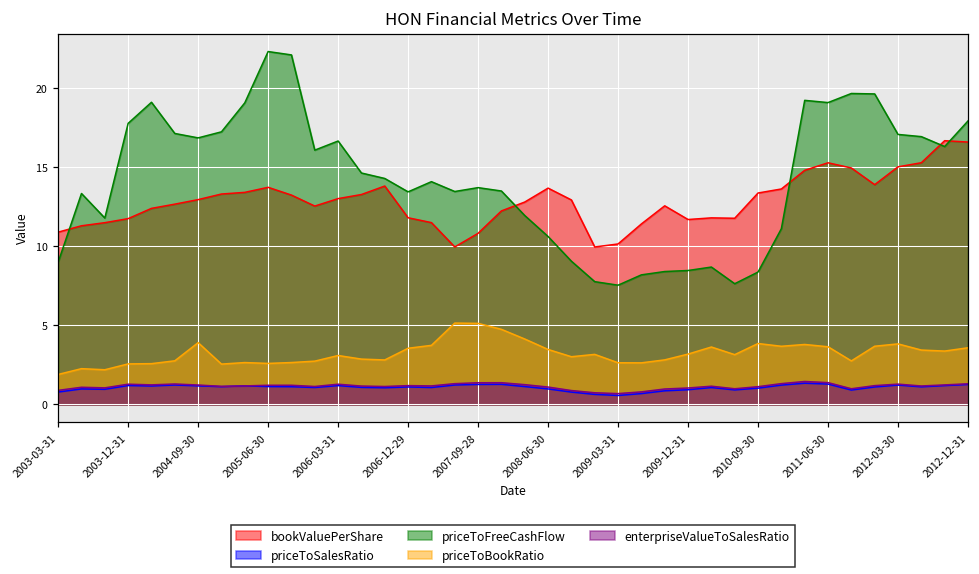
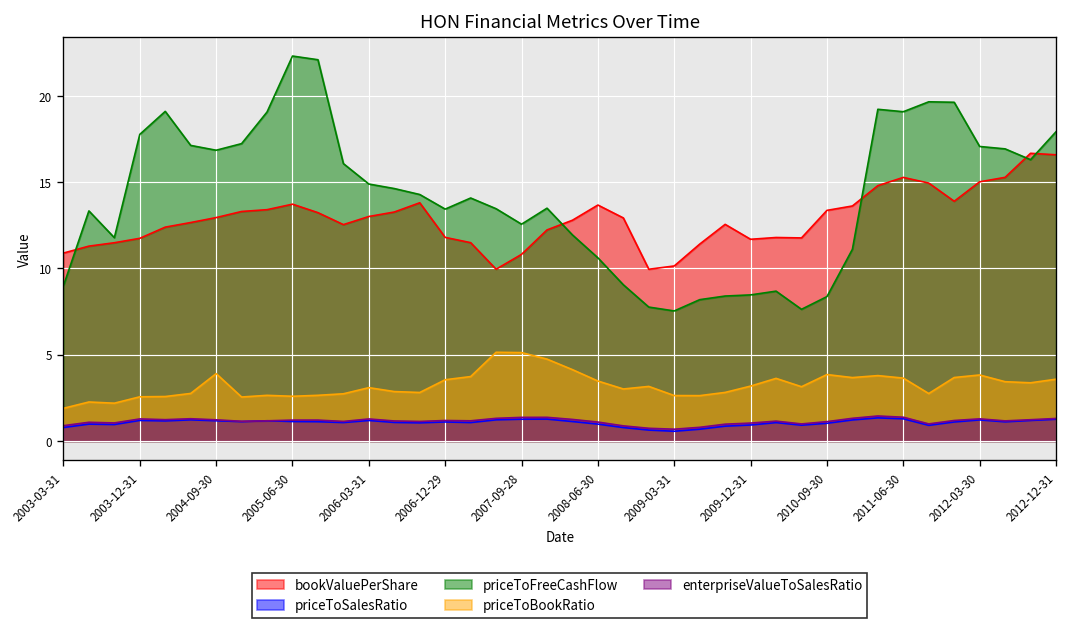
priceToFreeCashFlow, 2006-03-31: 16.7 -> 14.9
priceToFreeCashFlow, 2007-09-28: 13.7 -> 12.6
